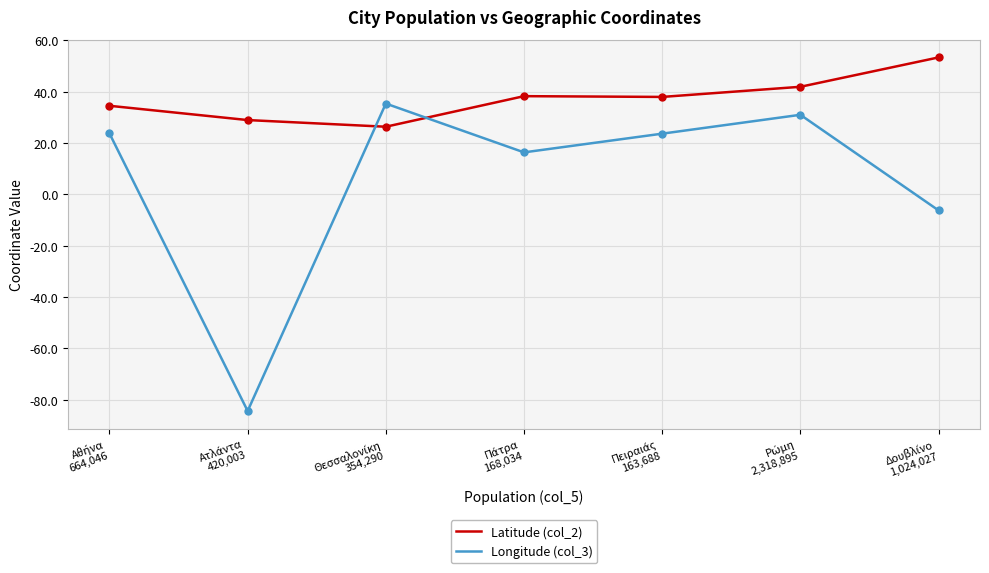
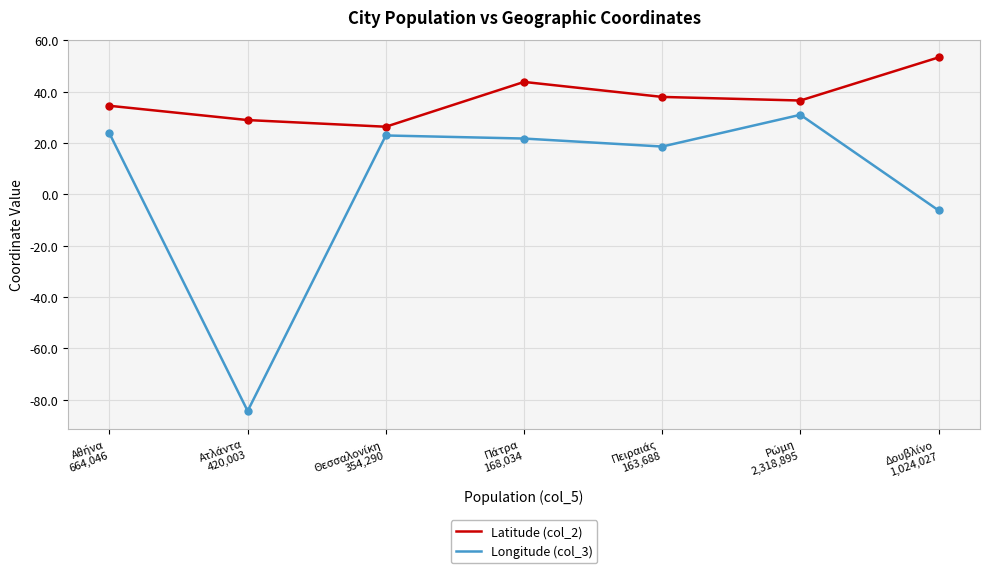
Longitude (col_3), Θεσσαλονίκη 354,290: 35 -> 23
Latitude (col_2), Πάτρα 168,034: 38 -> 44
Longitude (col_3), Πάτρα 168,034: 16 -> 22
Longitude (col_3), Πειραιάς 163,688: 24 -> 19
Latitude (col_2), Ρώμη 2,318,895: 42 -> 37
